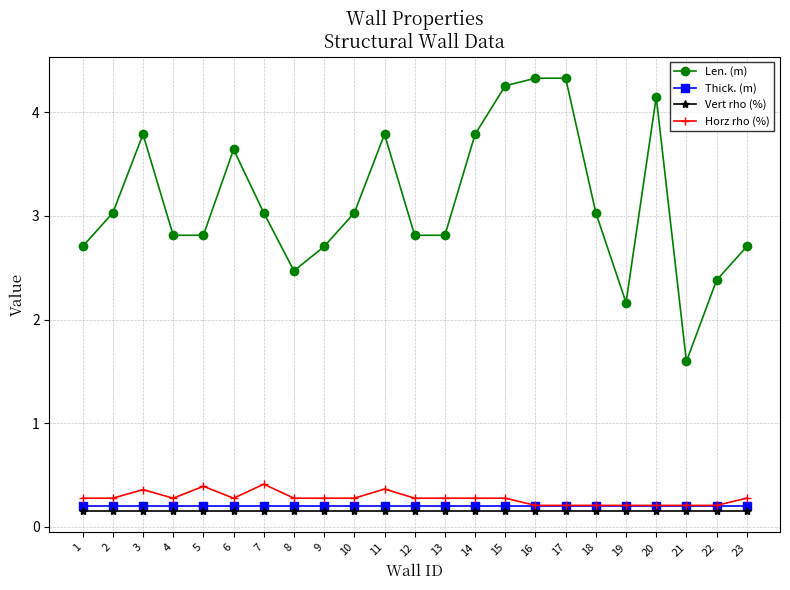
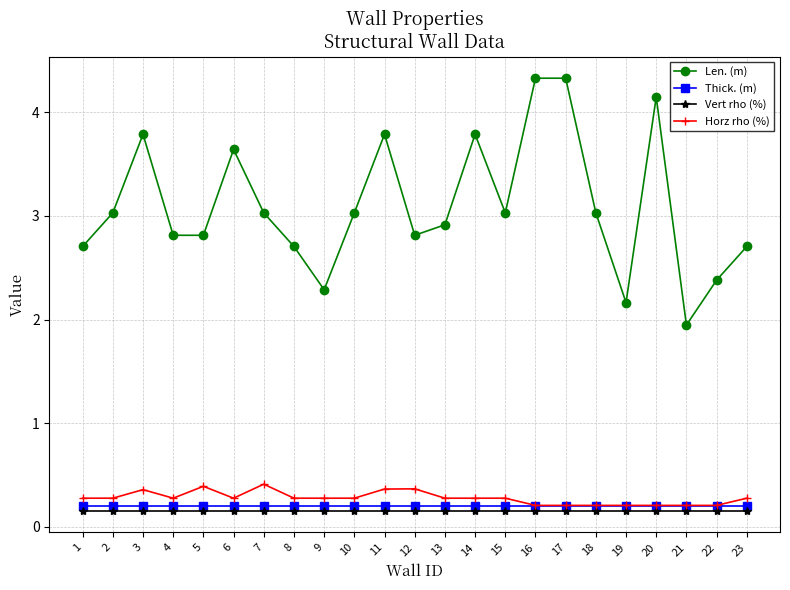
Len. (m), 8: 2.47 -> 2.71
Len. (m), 9: 2.71 -> 2.29
Horz rho (%), 12: 0.28 -> 0.37
Len. (m), 13: 2.81 -> 2.91
Len. (m), 15: 4.26 -> 3.03
Len. (m), 21: 1.60 -> 1.95
